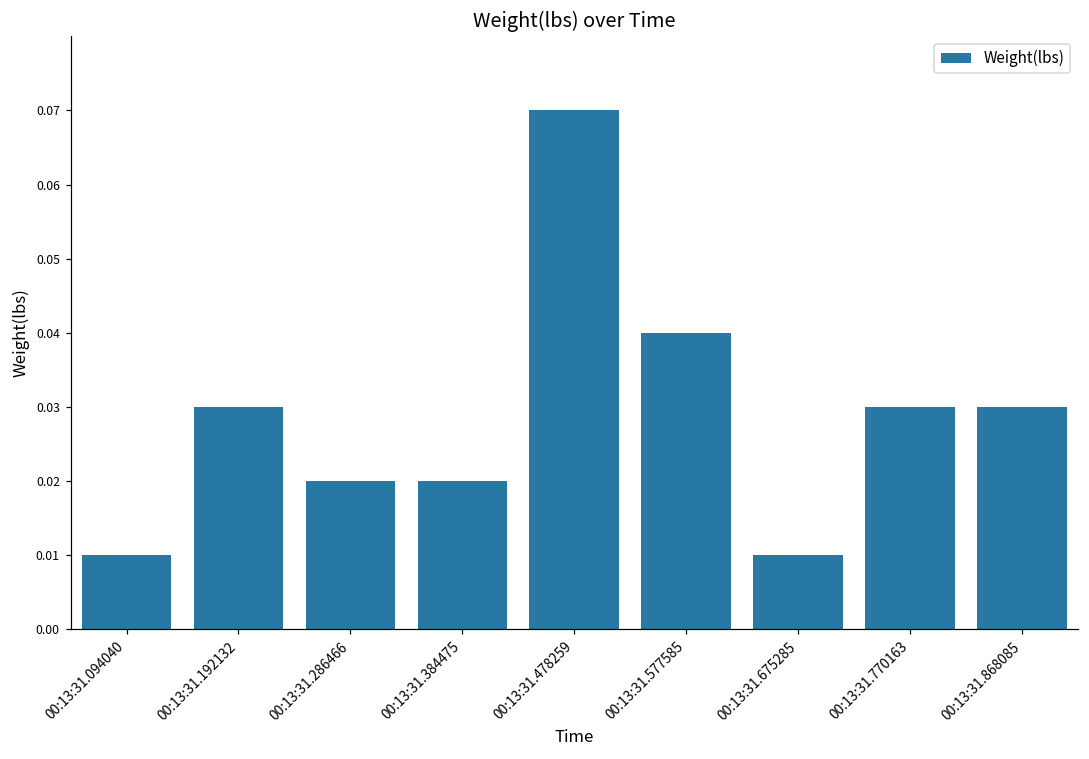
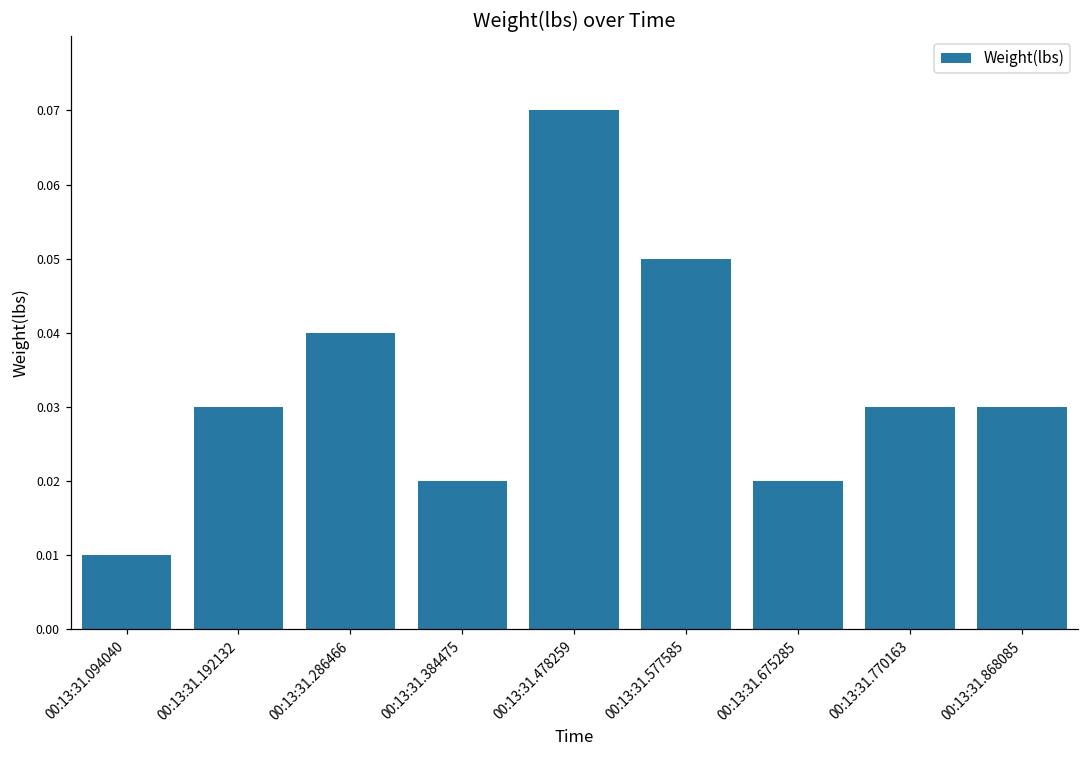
00:13:31.286466: 0.02 -> 0.04
00:13:31.577585: 0.04 -> 0.05
00:13:31.675285: 0.01 -> 0.02
